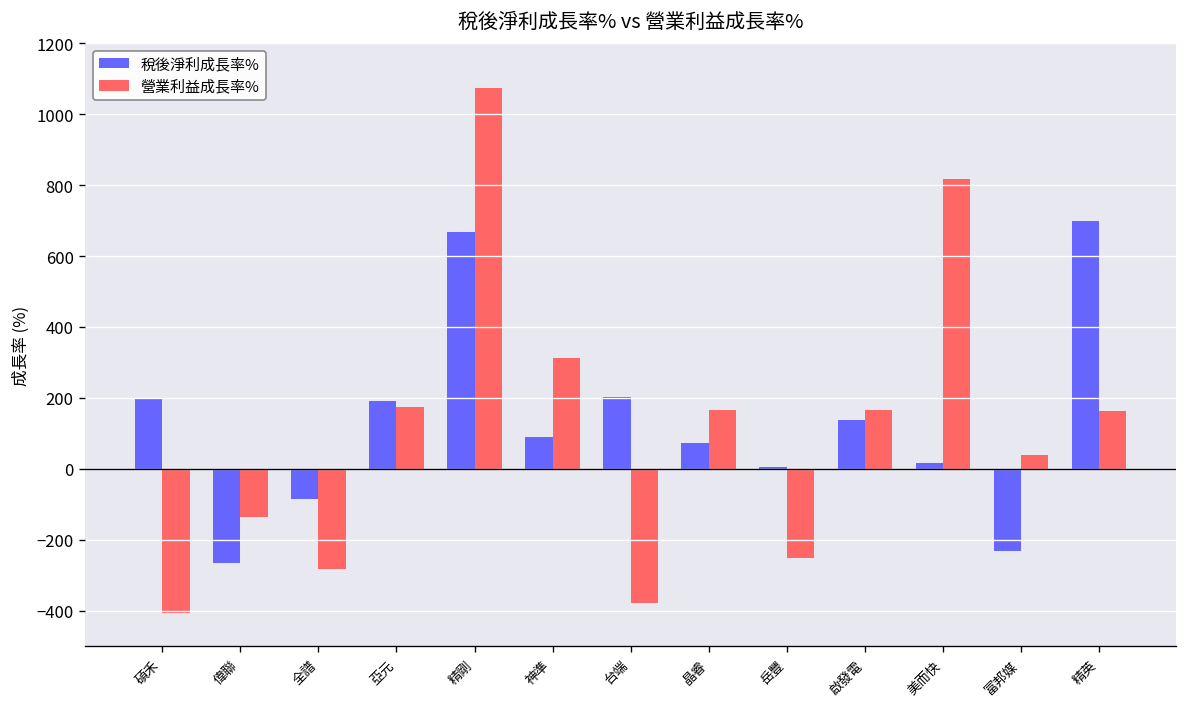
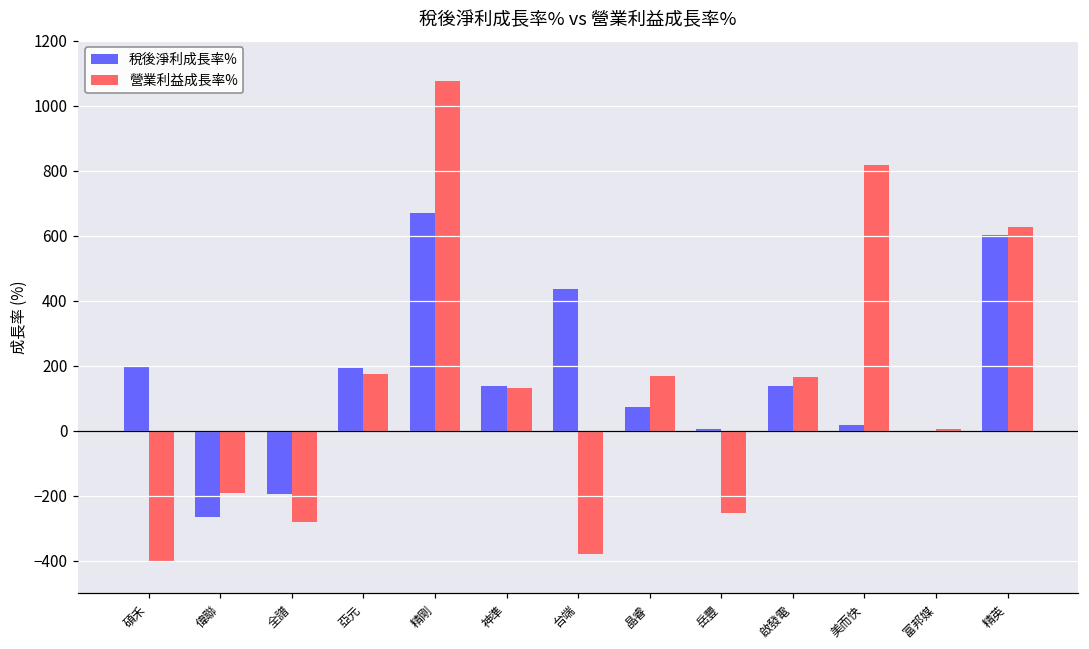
營業利益成長率%, 偉聯: -140 -> -190
稅後淨利成長率%, 全譜: -80 -> -190
稅後淨利成長率%, 神準: 90 -> 140
營業利益成長率%, 神準: 310 -> 130
稅後淨利成長率%, 台端: 200 -> 430
稅後淨利成長率%, 富邦媒: -230 -> 0
營業利益成長率%, 富邦媒: 40 -> 10
稅後淨利成長率%, 精英: 700 -> 600
營業利益成長率%, 精英: 160 -> 630
